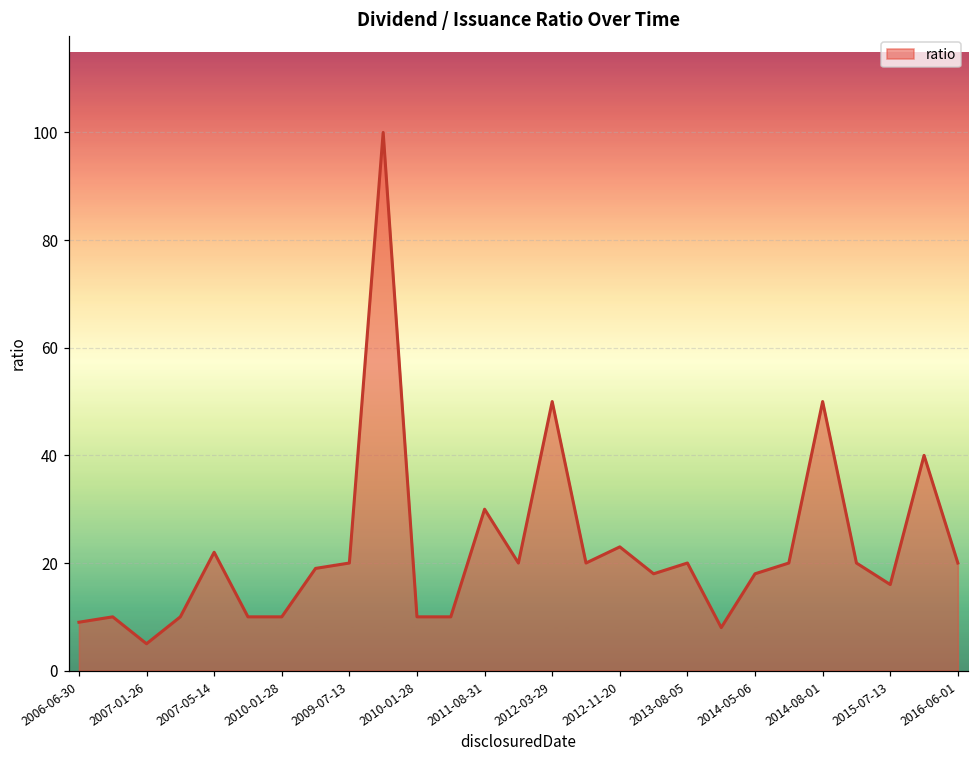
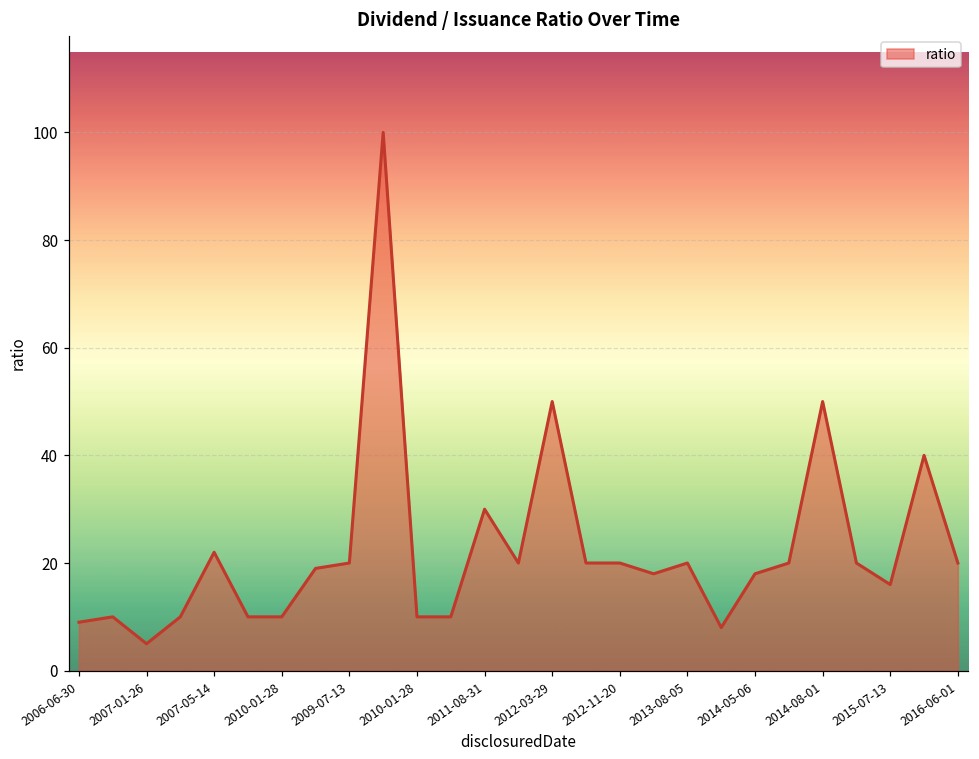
2012-11-20: 23 -> 20
